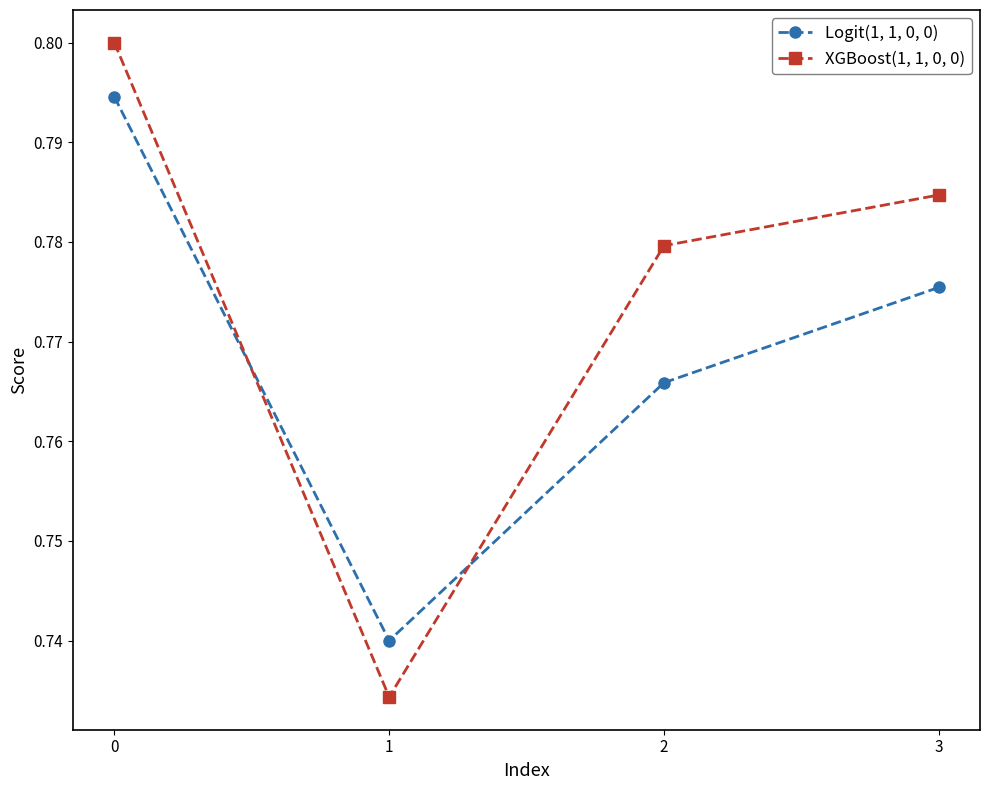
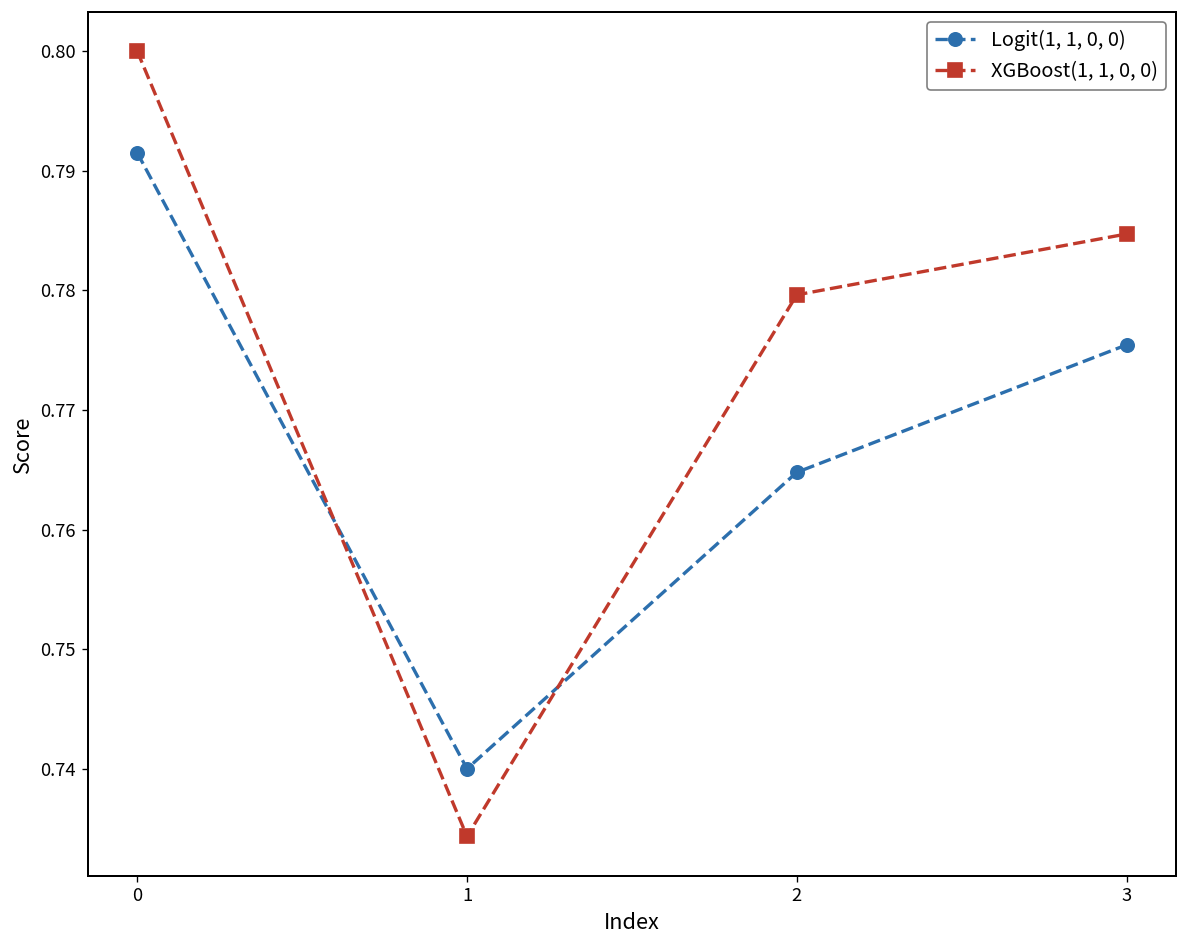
Logit(1, 1, 0, 0), 0: 0.795 -> 0.792
Logit(1, 1, 0, 0), 2: 0.766 -> 0.765
